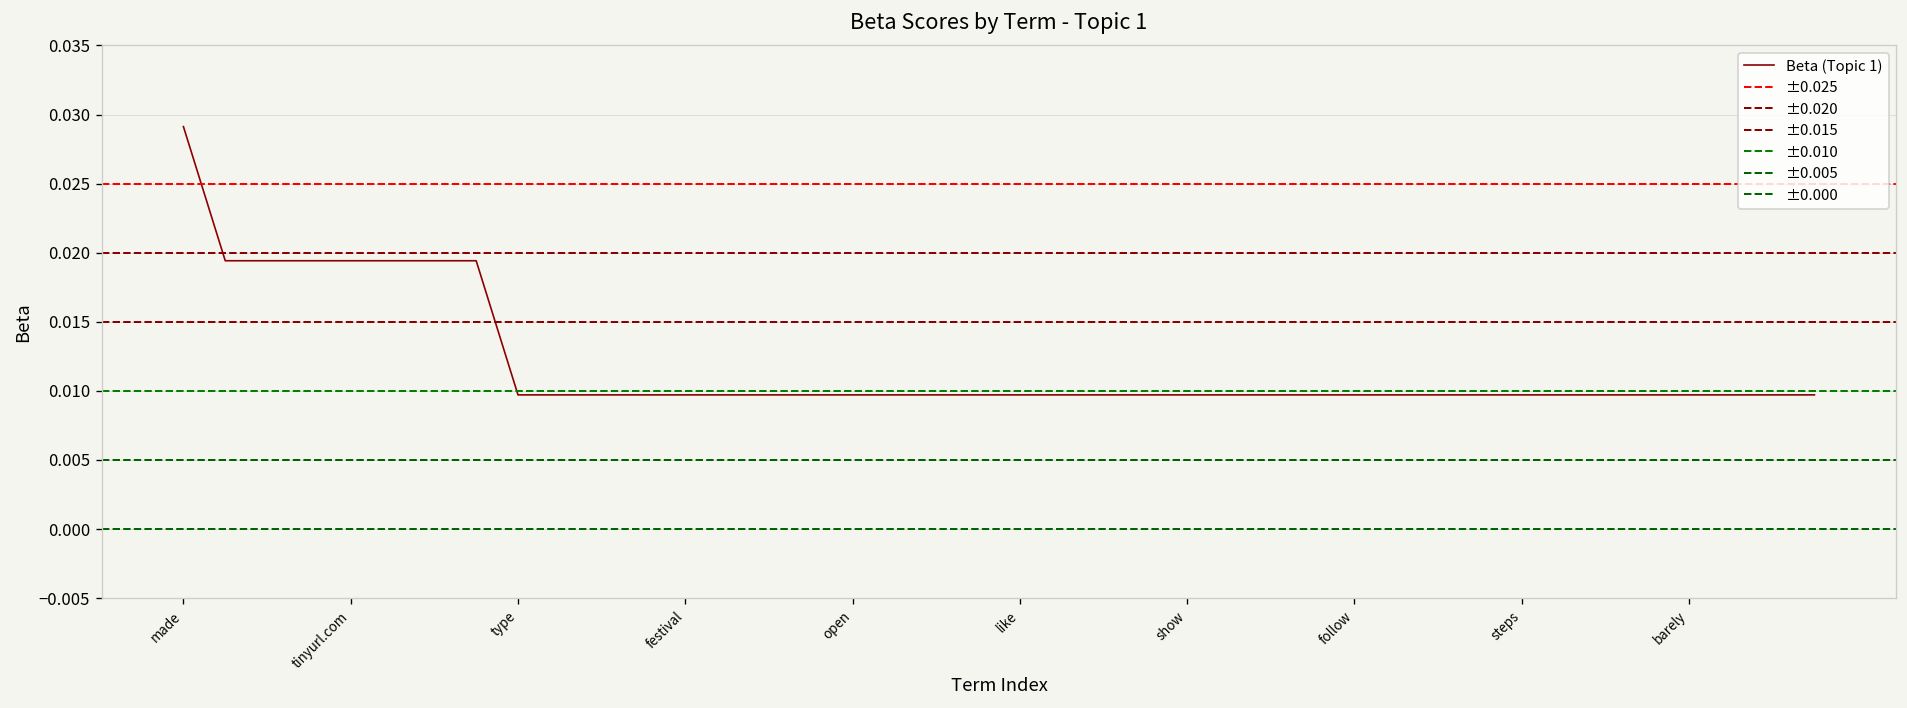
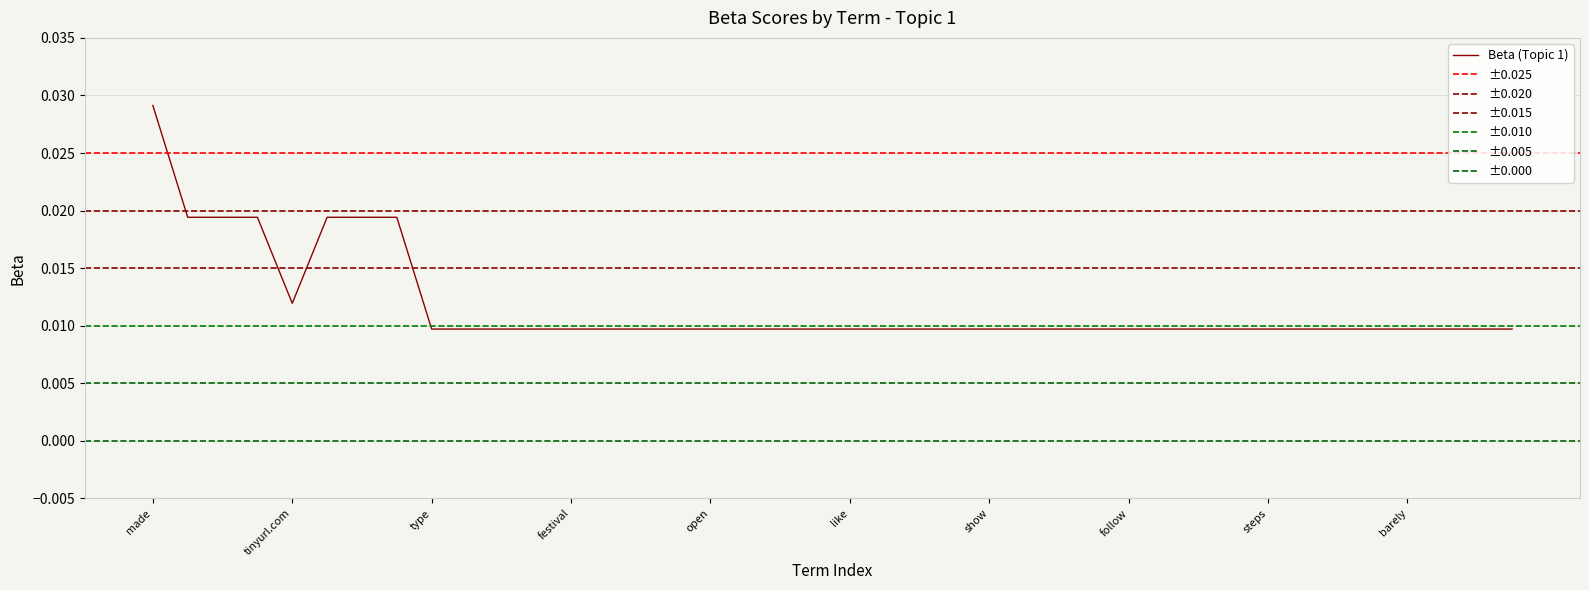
tinyurl.com: 0.0194 -> 0.0119
